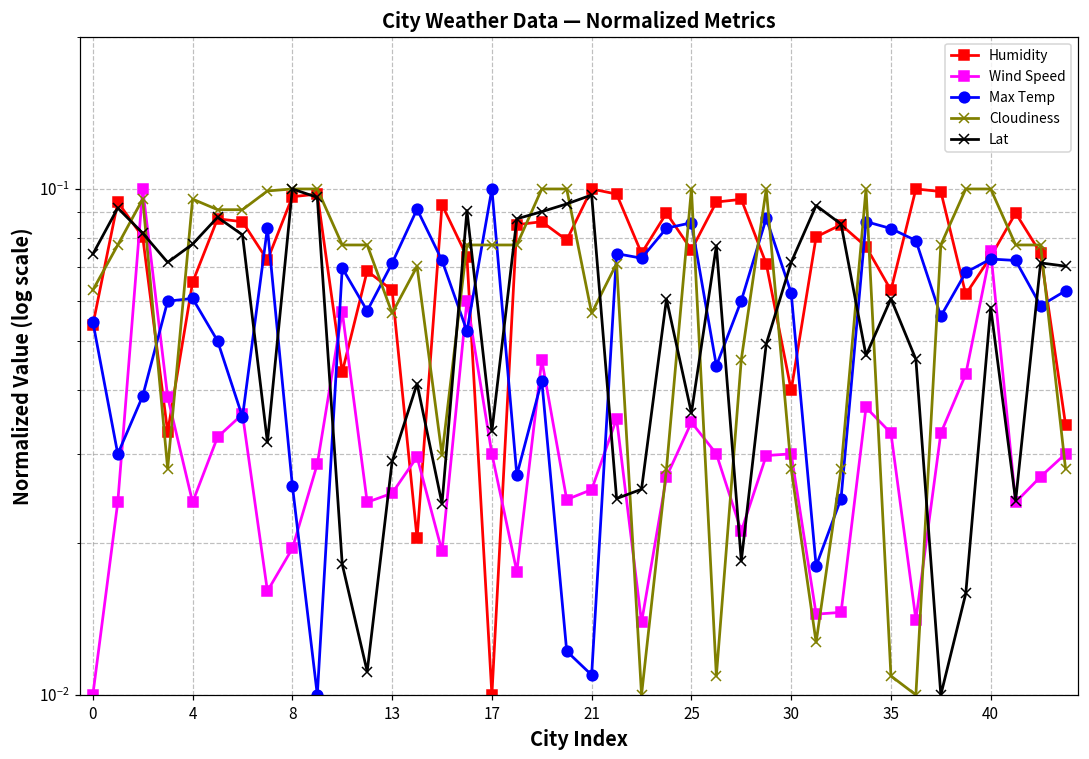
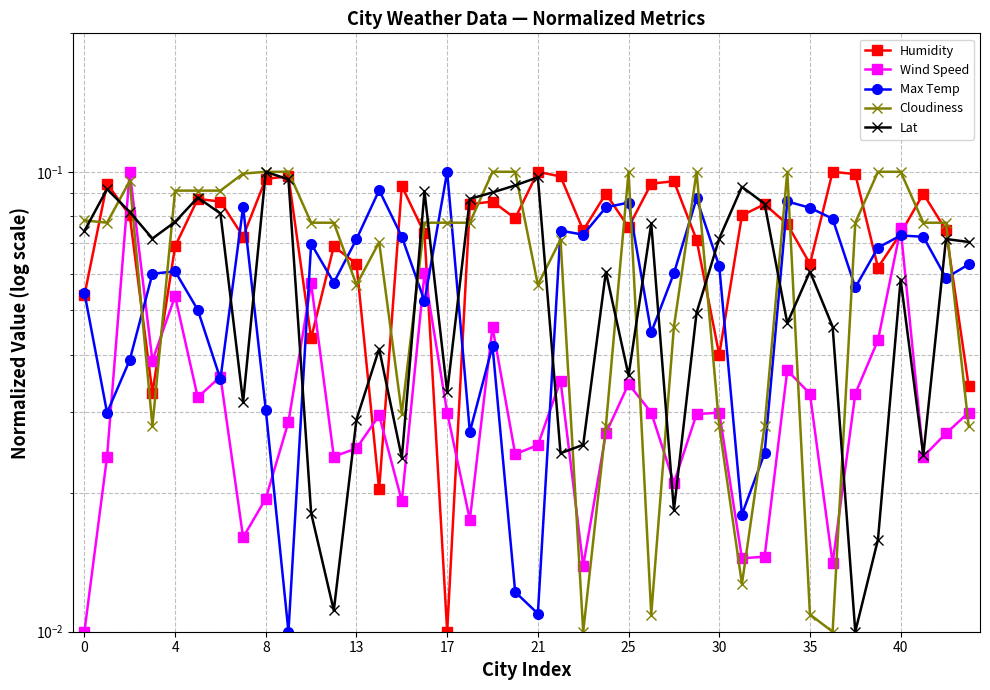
Cloudiness, 0: 0.063 -> 0.078
Humidity, 4: 0.065 -> 0.069
Wind Speed, 4: 0.024 -> 0.054
Cloudiness, 4: 0.095 -> 0.091
Max Temp, 8: 0.026 -> 0.030
